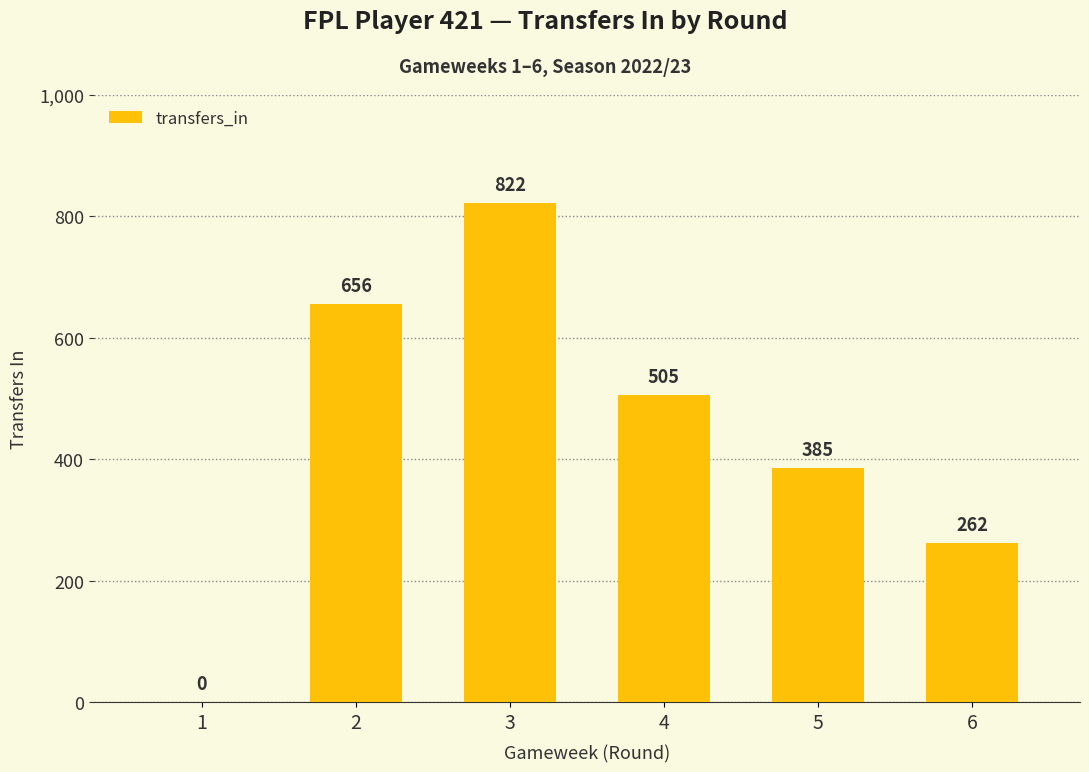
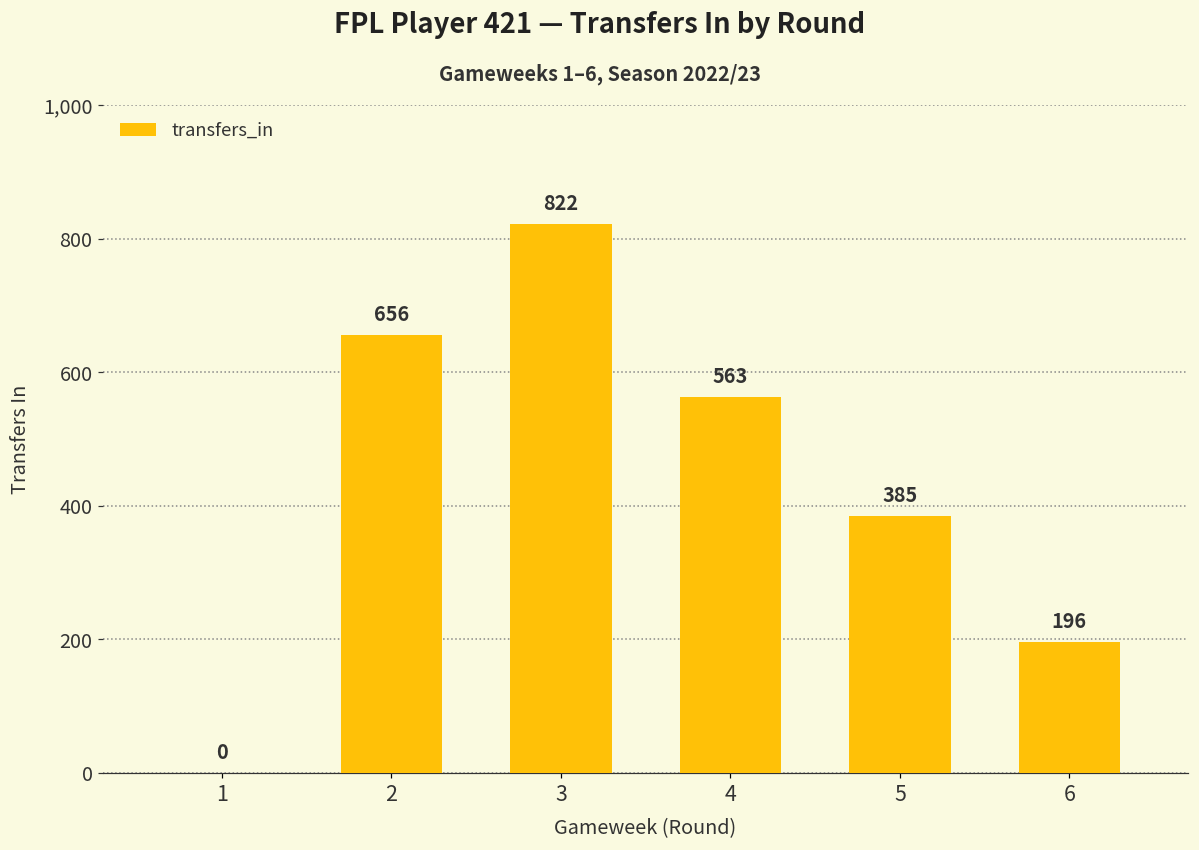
4: 505 -> 563
6: 262 -> 196
